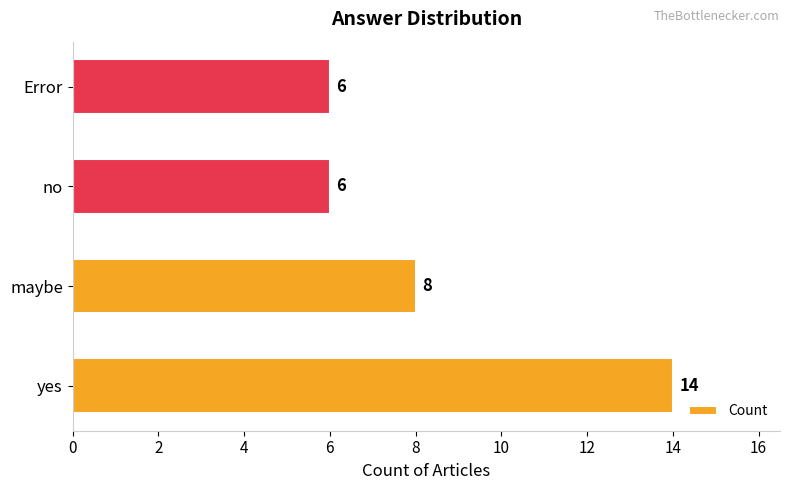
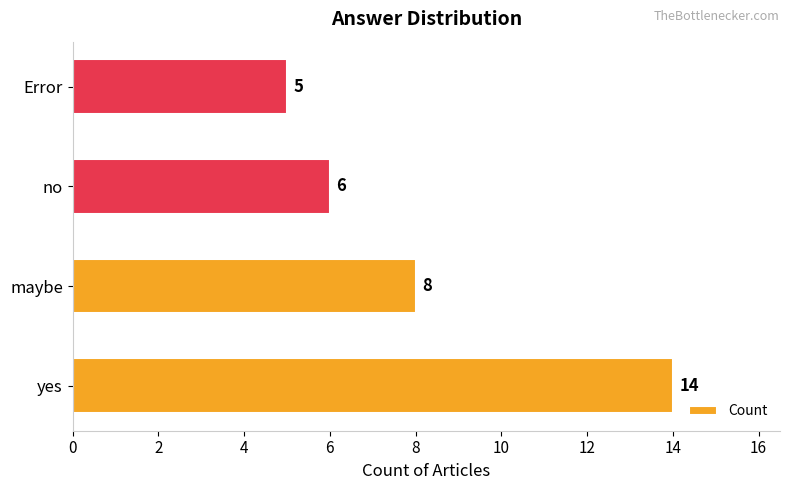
Error: 6 -> 5
